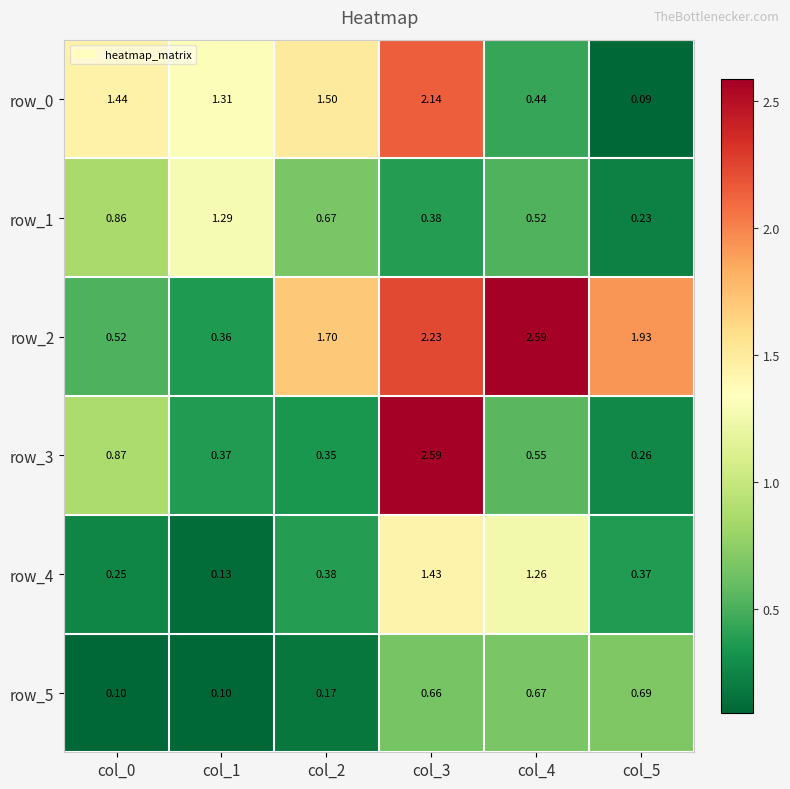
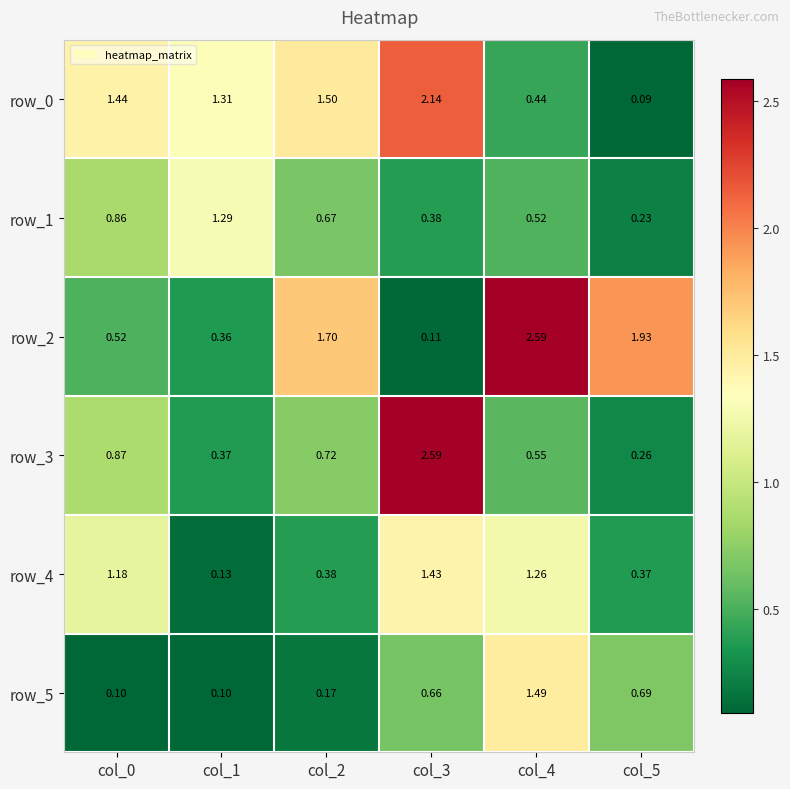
row_2, col_3: 2.23 -> 0.11
row_3, col_2: 0.35 -> 0.72
row_4, col_0: 0.25 -> 1.18
row_5, col_4: 0.67 -> 1.49
